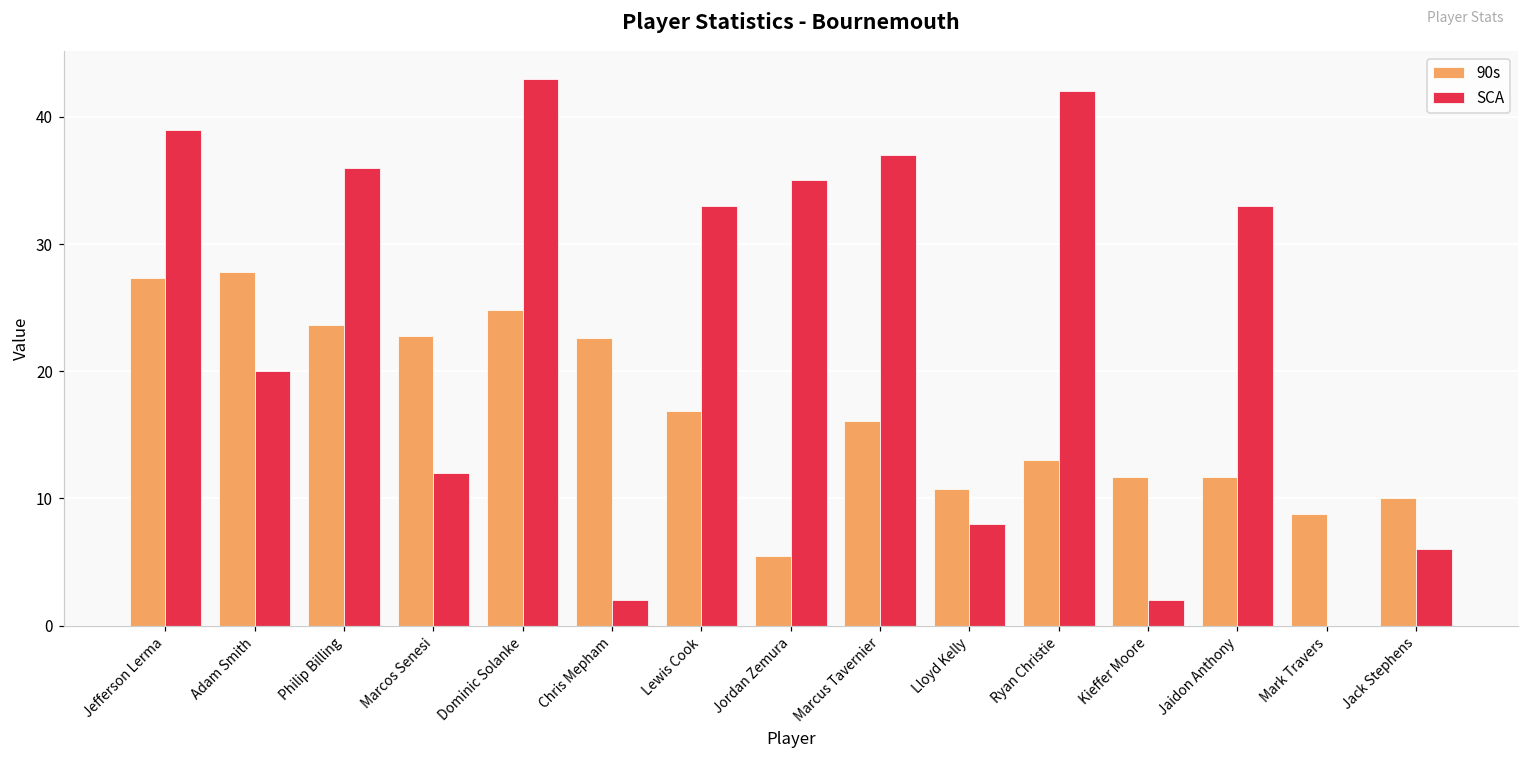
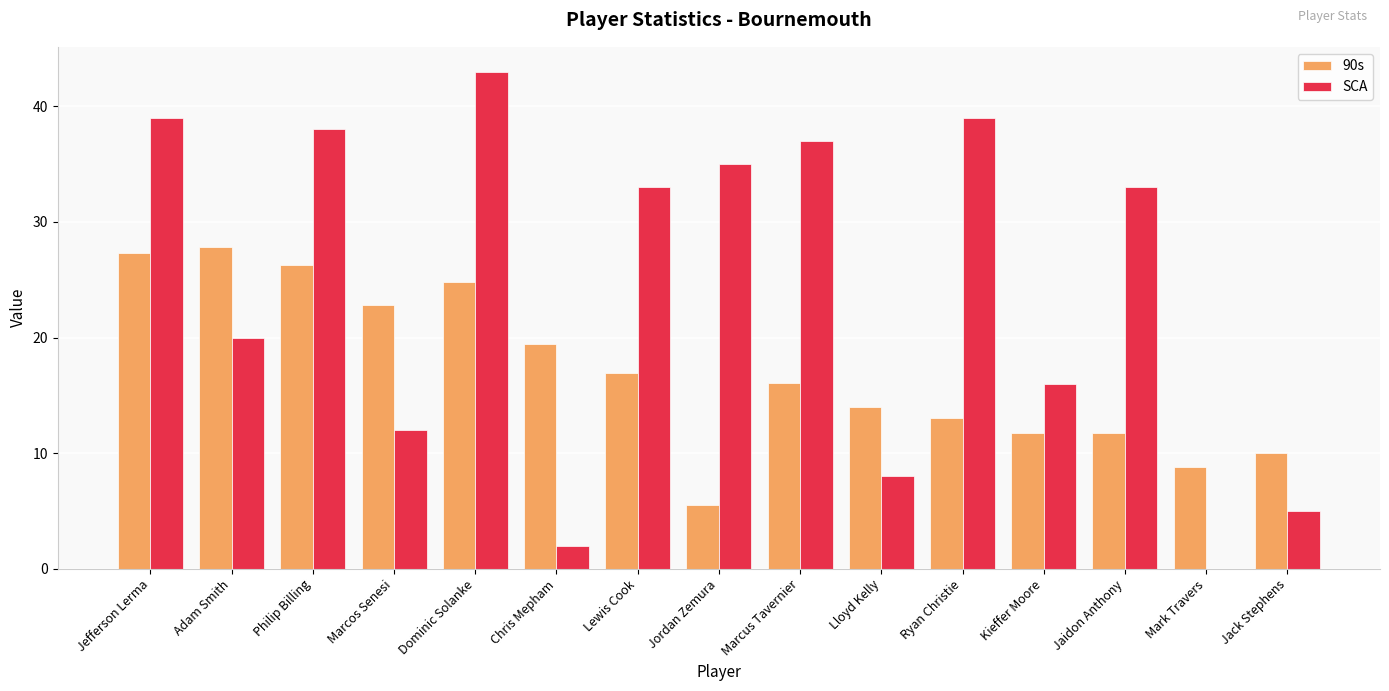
90s, Philip Billing: 23.6 -> 26.3
SCA, Philip Billing: 36 -> 38
90s, Chris Mepham: 22.6 -> 19.4
90s, Lloyd Kelly: 10.7 -> 14.0
SCA, Ryan Christie: 42 -> 39
SCA, Kieffer Moore: 2 -> 16
SCA, Jack Stephens: 6 -> 5
